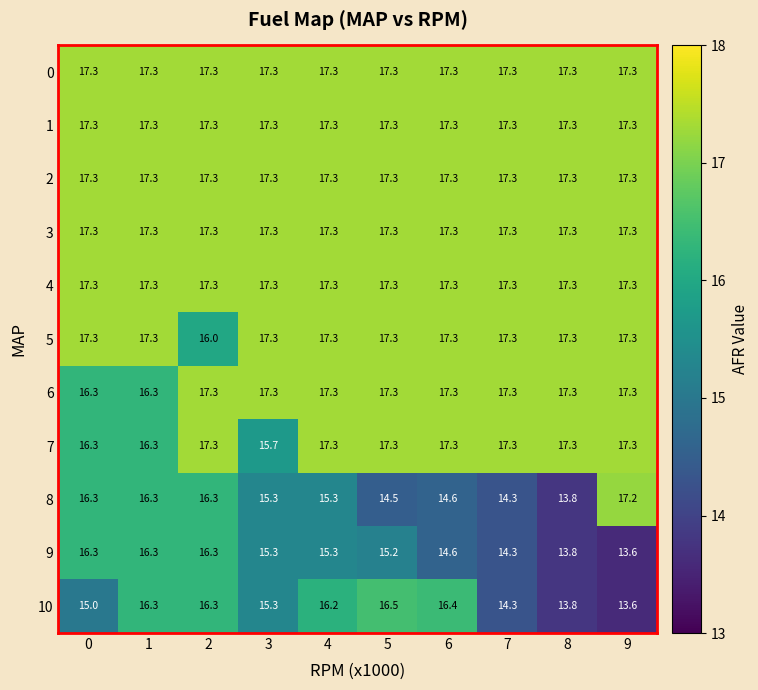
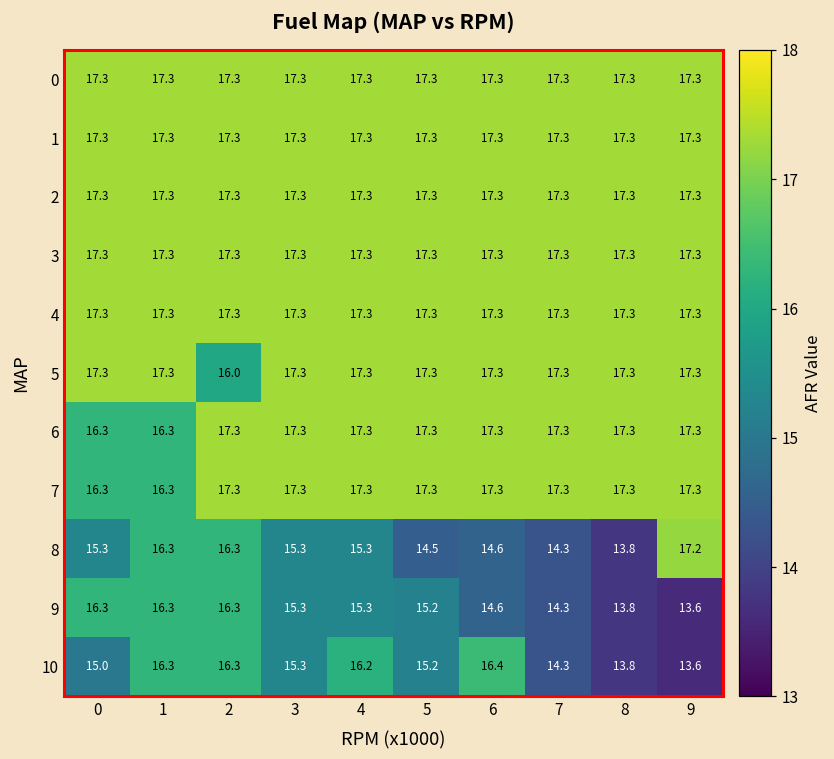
7, 3: 15.7 -> 17.3
8, 0: 16.3 -> 15.3
10, 5: 16.5 -> 15.2
